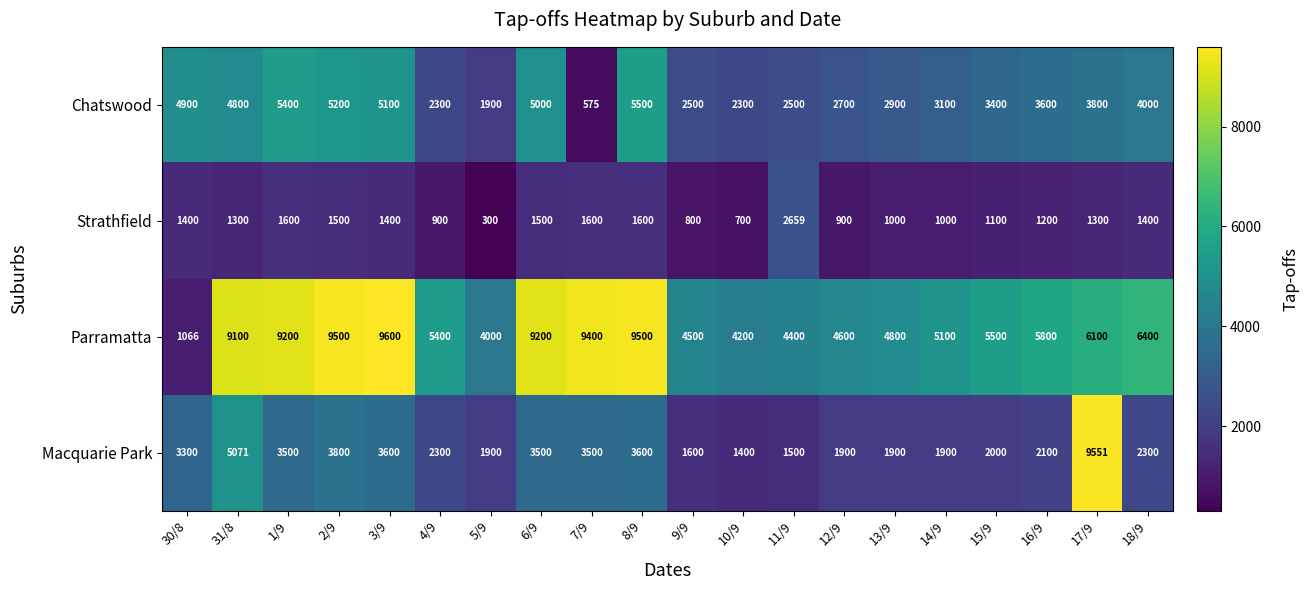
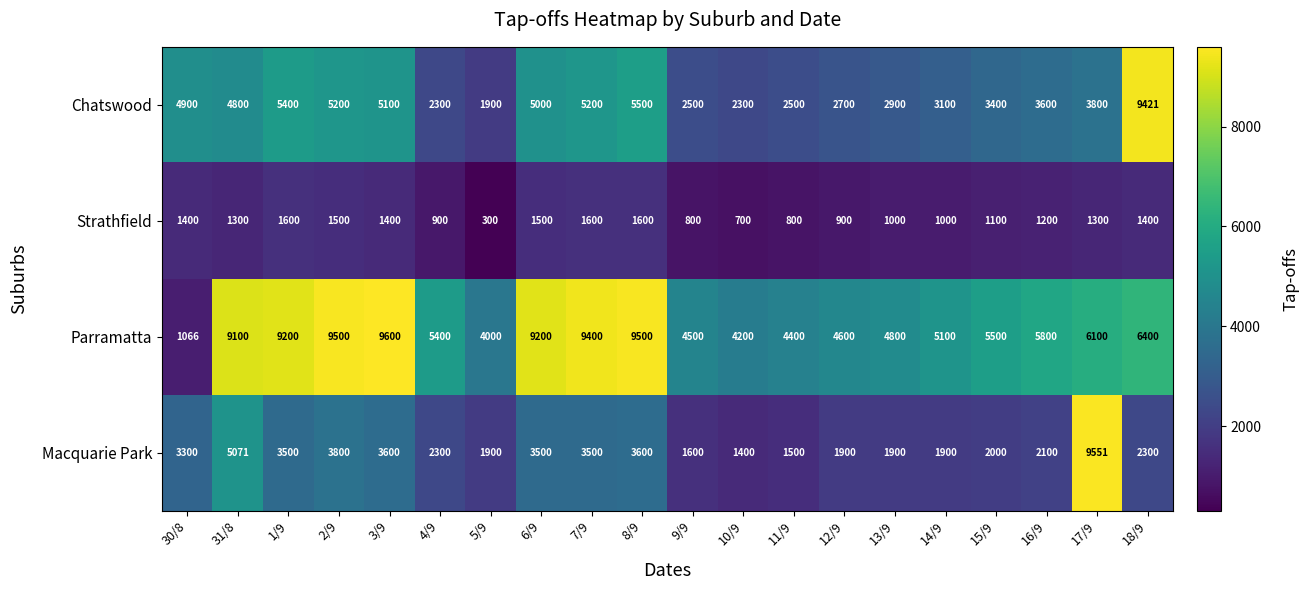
Chatswood, 7/9: 575 -> 5200
Chatswood, 18/9: 4000 -> 9421
Strathfield, 11/9: 2659 -> 800
